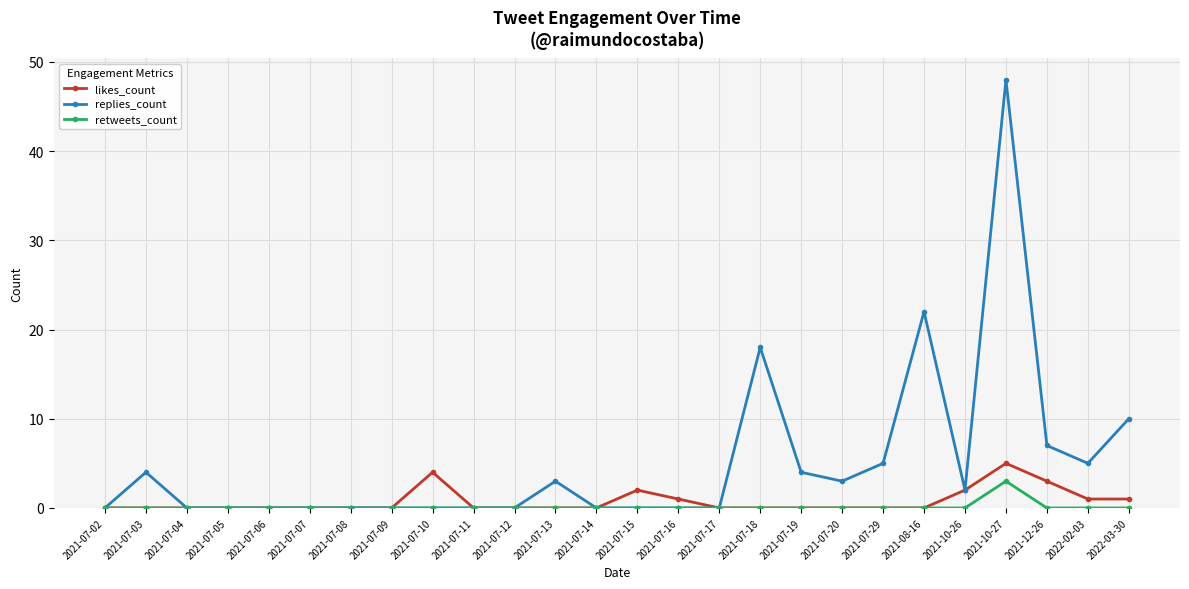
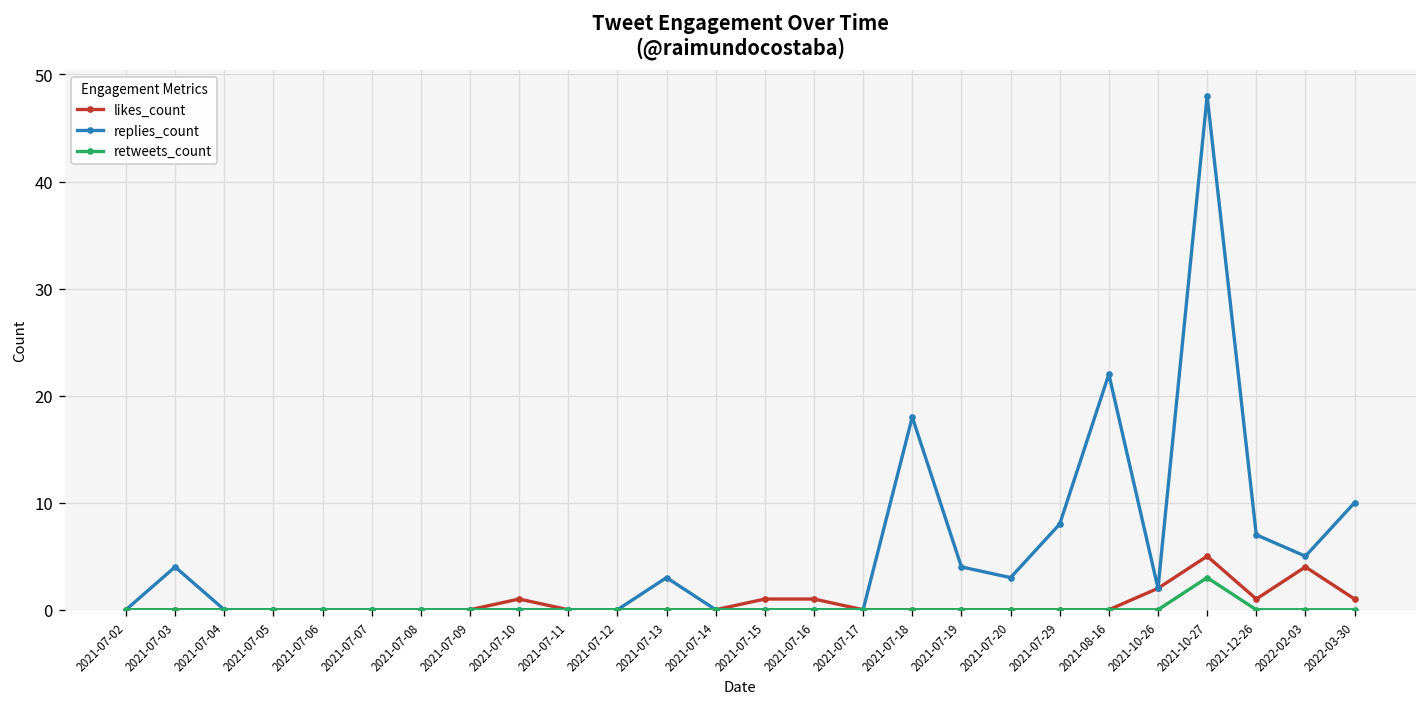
likes_count, 2021-07-10: 4 -> 1
likes_count, 2021-07-15: 2 -> 1
replies_count, 2021-07-29: 5 -> 8
likes_count, 2021-12-26: 3 -> 1
likes_count, 2022-02-03: 1 -> 4
